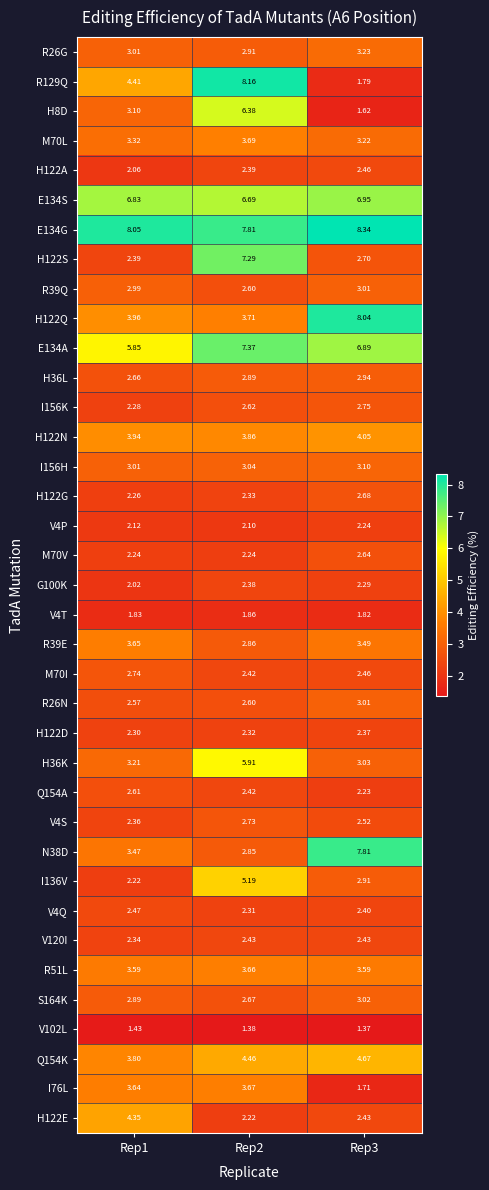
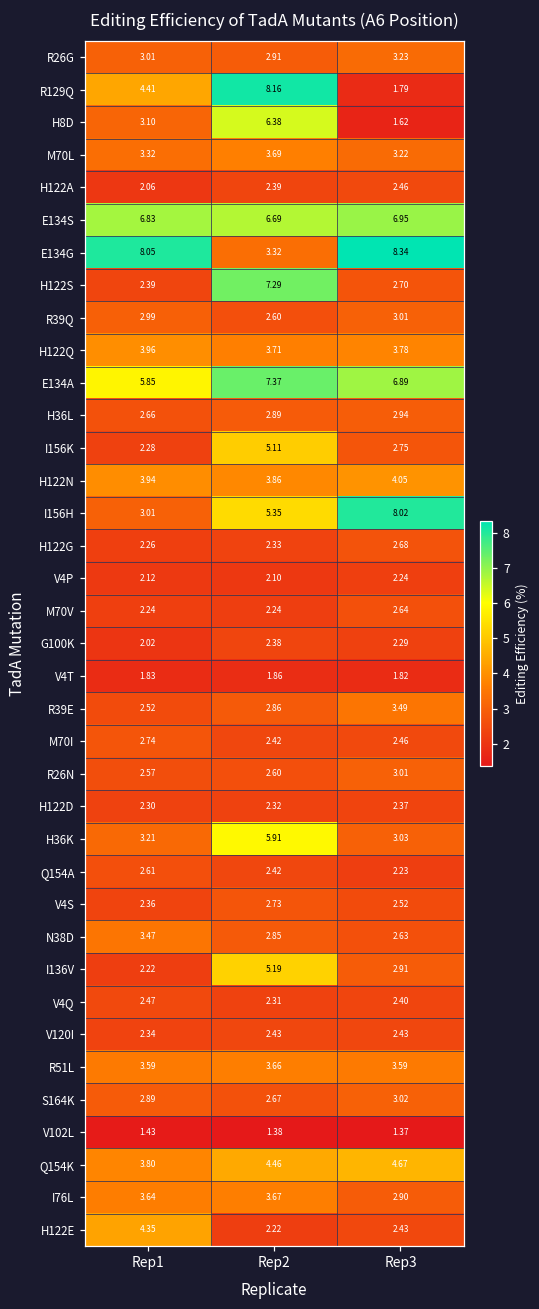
E134G, Rep2: 7.81 -> 3.32
H122Q, Rep3: 8.04 -> 3.78
I156K, Rep2: 2.62 -> 5.11
I156H, Rep2: 3.04 -> 5.35
I156H, Rep3: 3.10 -> 8.02
R39E, Rep1: 3.65 -> 2.52
N38D, Rep3: 7.81 -> 2.63
I76L, Rep3: 1.71 -> 2.90
